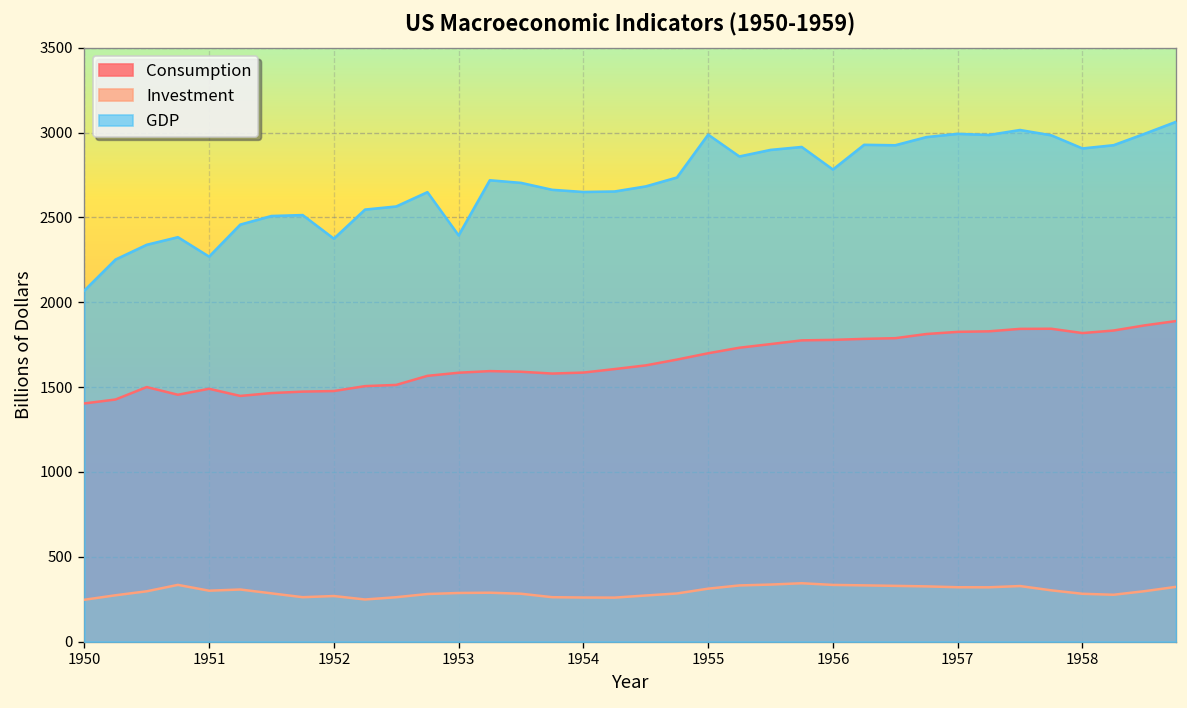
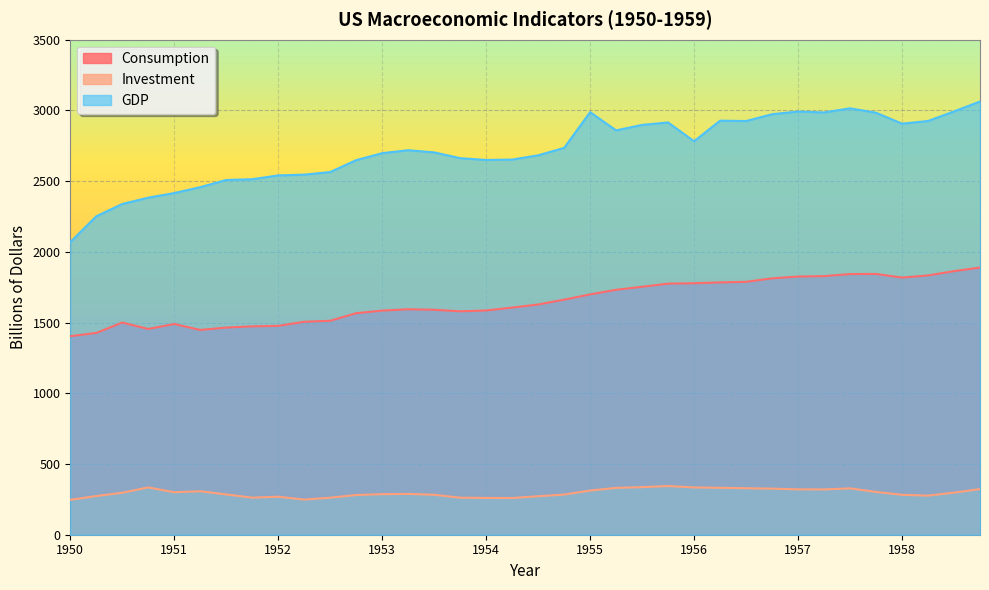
GDP, 1951: 2270 -> 2420
GDP, 1952: 2370 -> 2540
GDP, 1953: 2390 -> 2700
